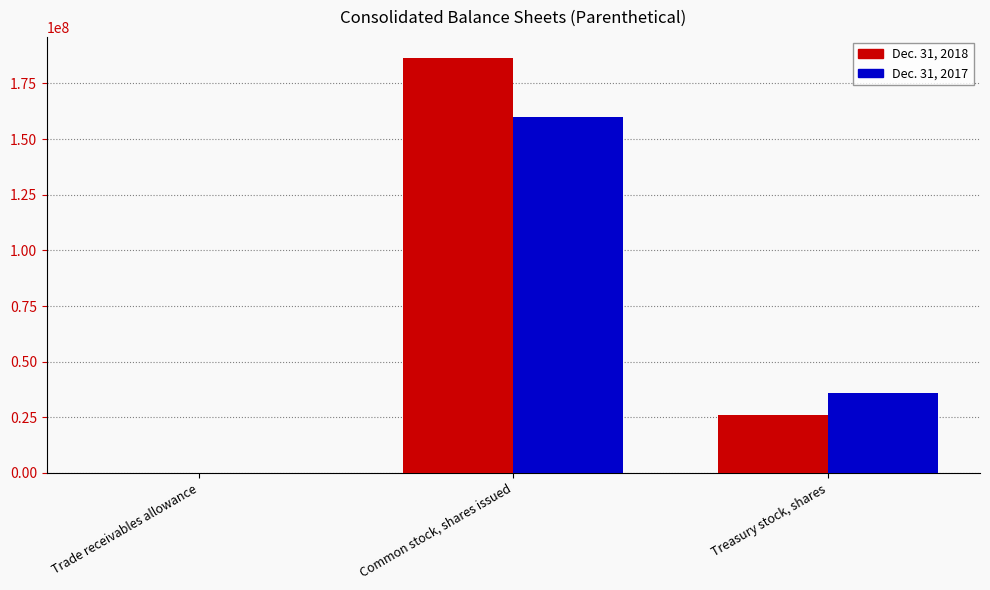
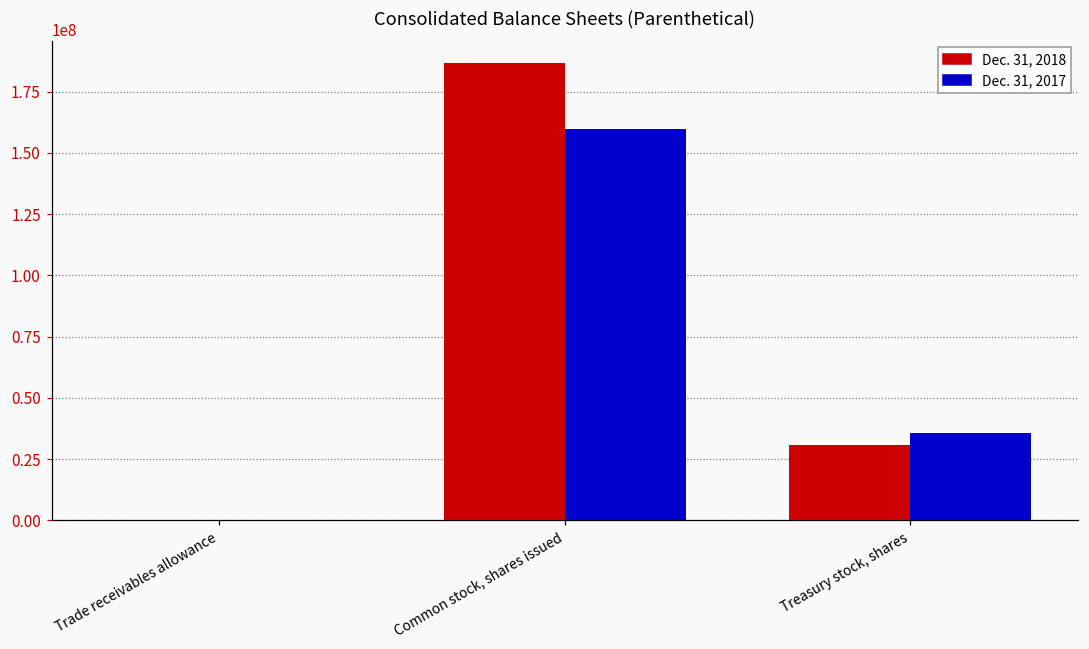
Dec. 31, 2018, Treasury stock, shares: 26000000 -> 31000000
